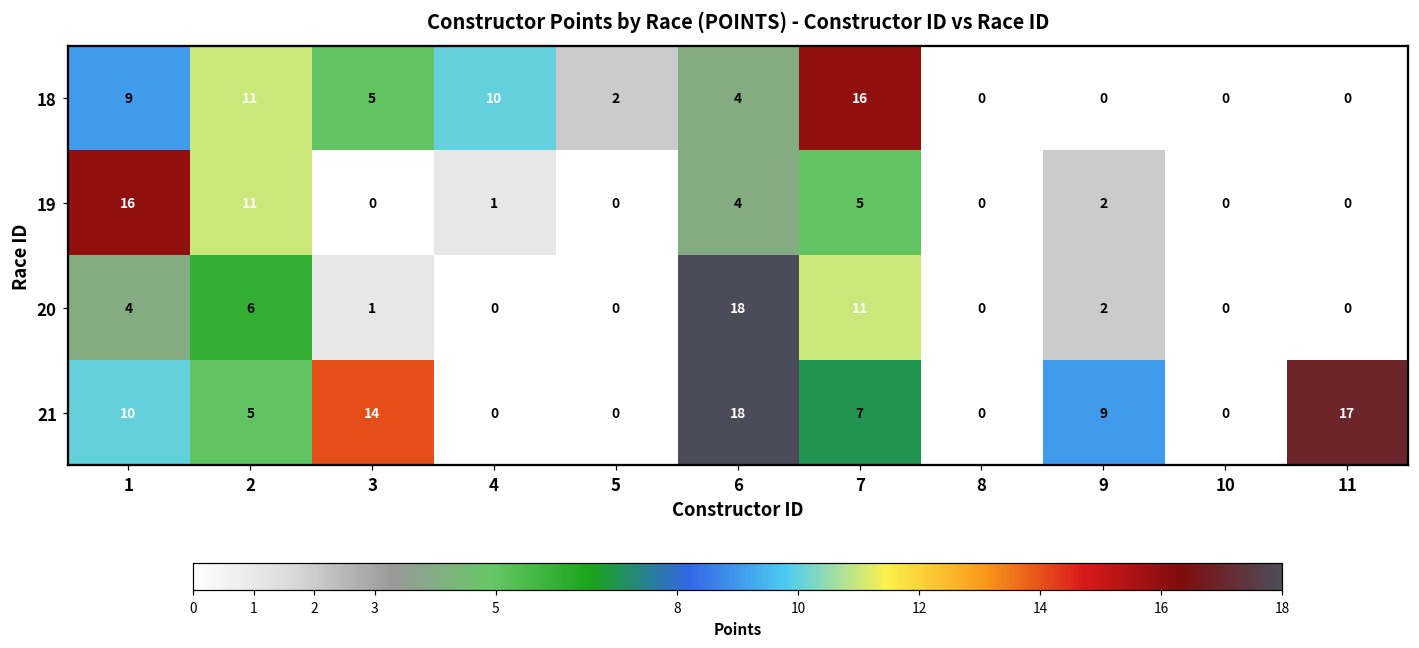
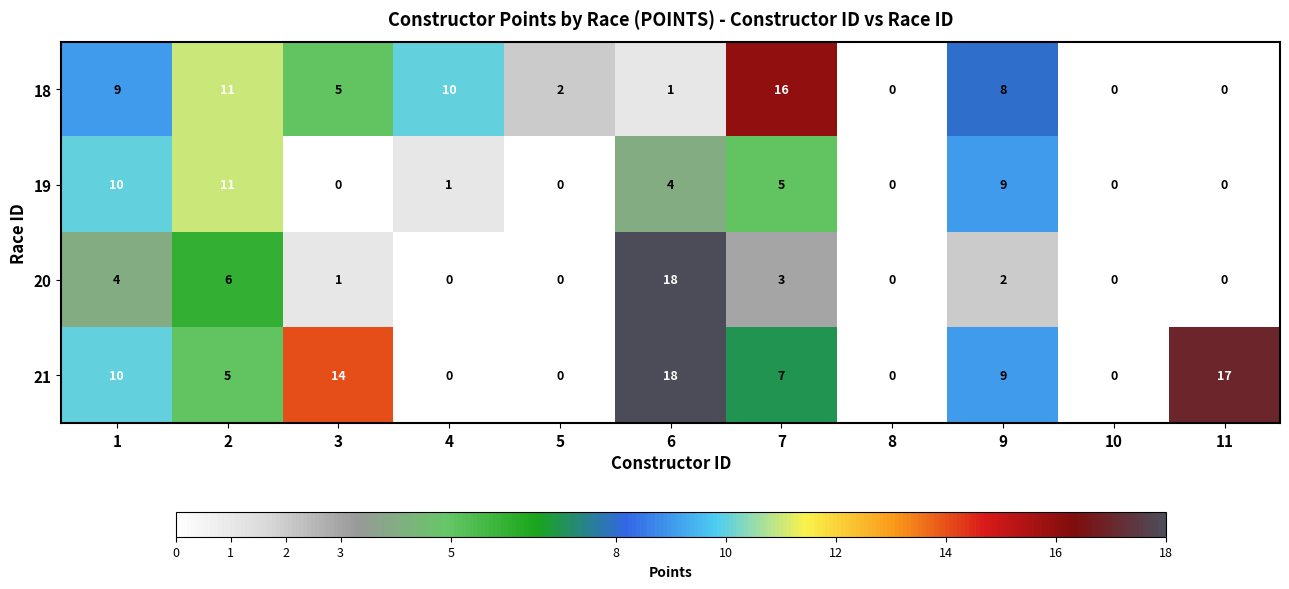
18, 6: 4 -> 1
18, 9: 0 -> 8
19, 1: 16 -> 10
19, 9: 2 -> 9
20, 7: 11 -> 3
